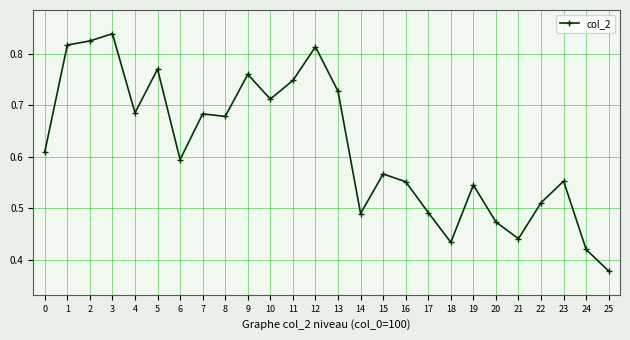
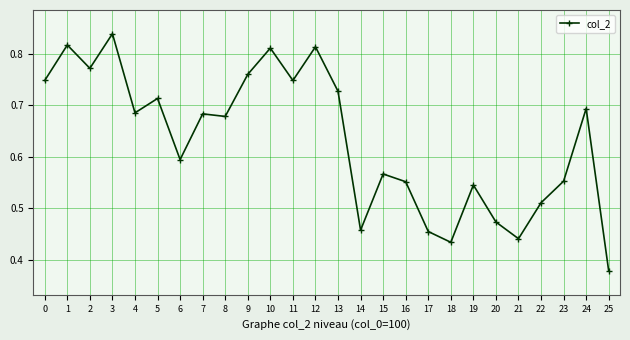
0: 0.61 -> 0.75
2: 0.83 -> 0.77
5: 0.77 -> 0.71
10: 0.71 -> 0.81
14: 0.49 -> 0.46
17: 0.49 -> 0.45
24: 0.42 -> 0.69
